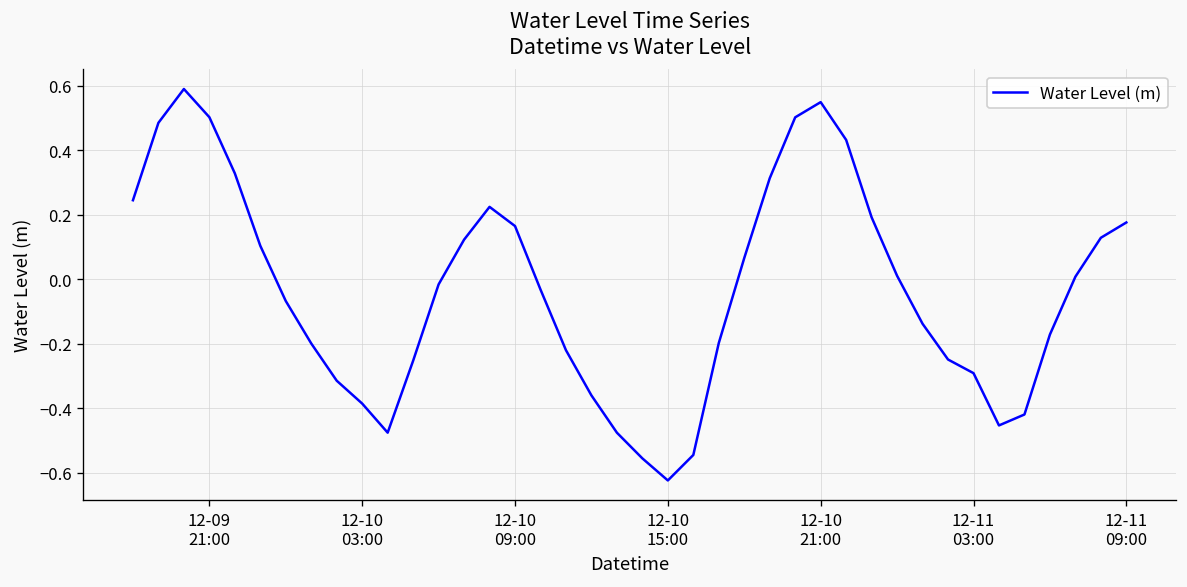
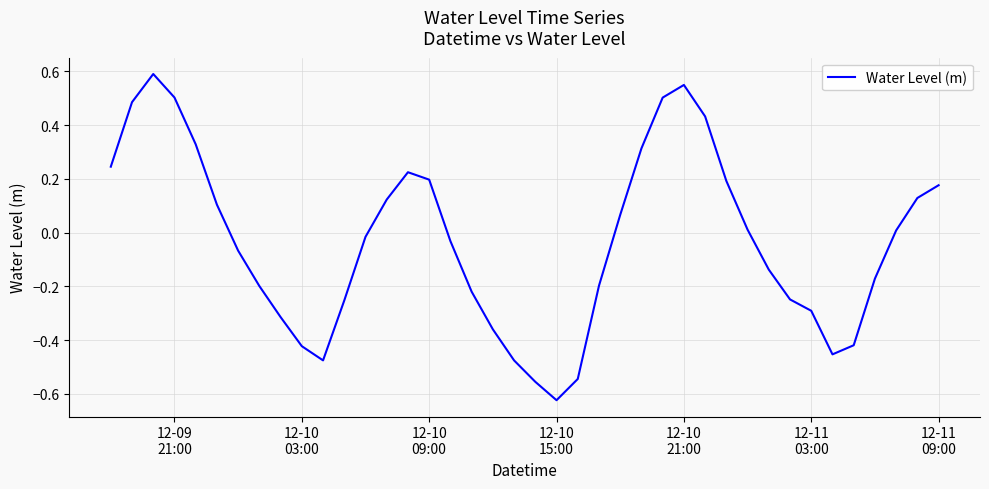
12-10 03:00: -0.39 -> -0.42
12-10 09:00: 0.17 -> 0.20
